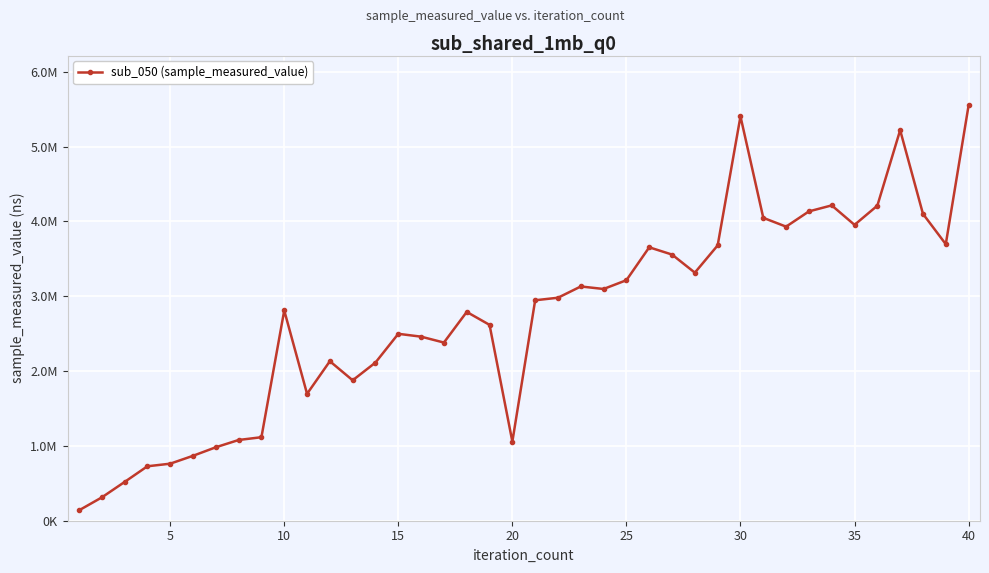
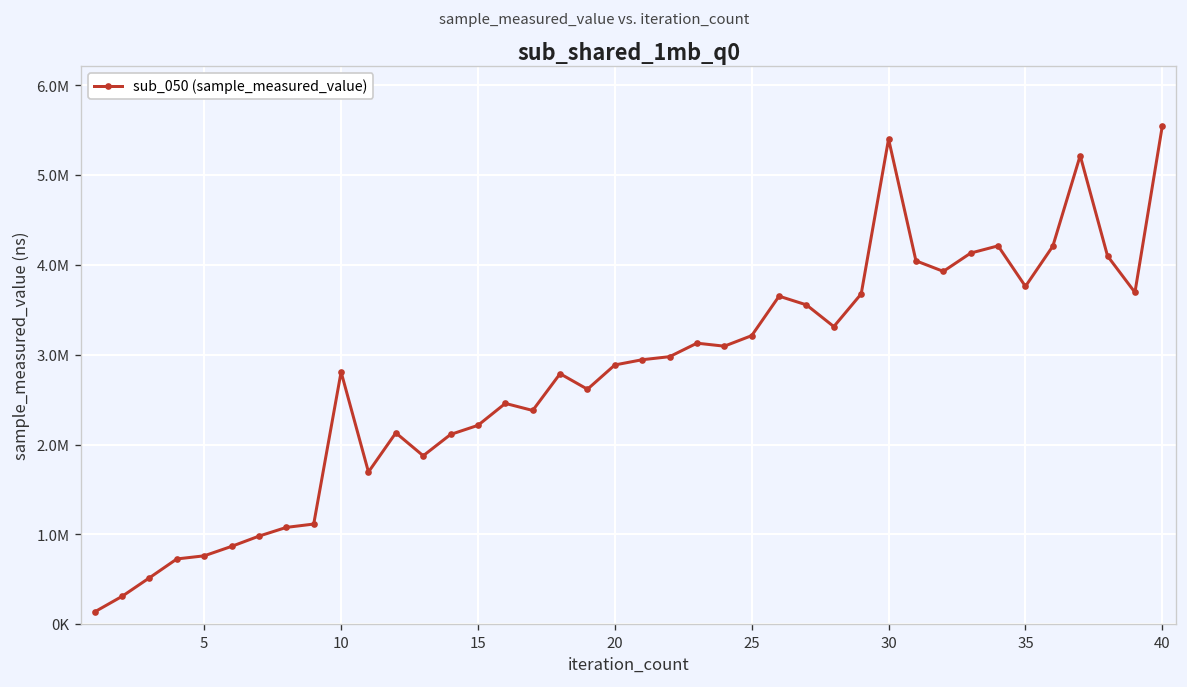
15: 2500000 -> 2200000
20: 1100000 -> 2900000
35: 4000000 -> 3800000
